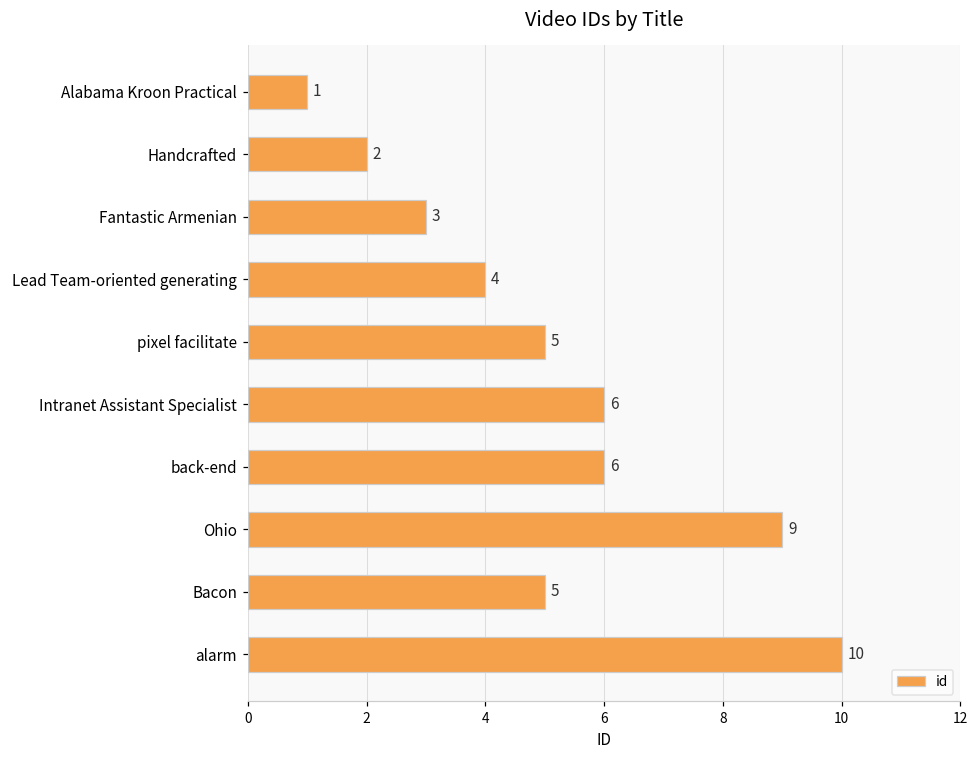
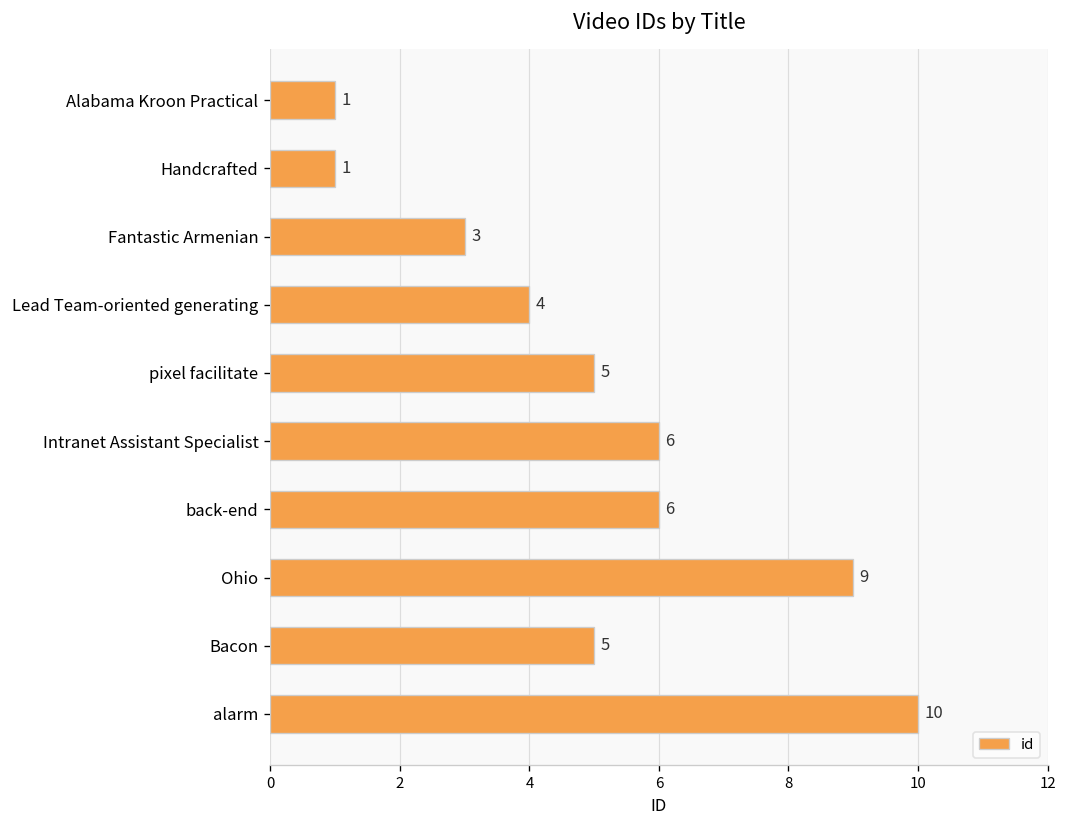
Handcrafted: 2 -> 1
